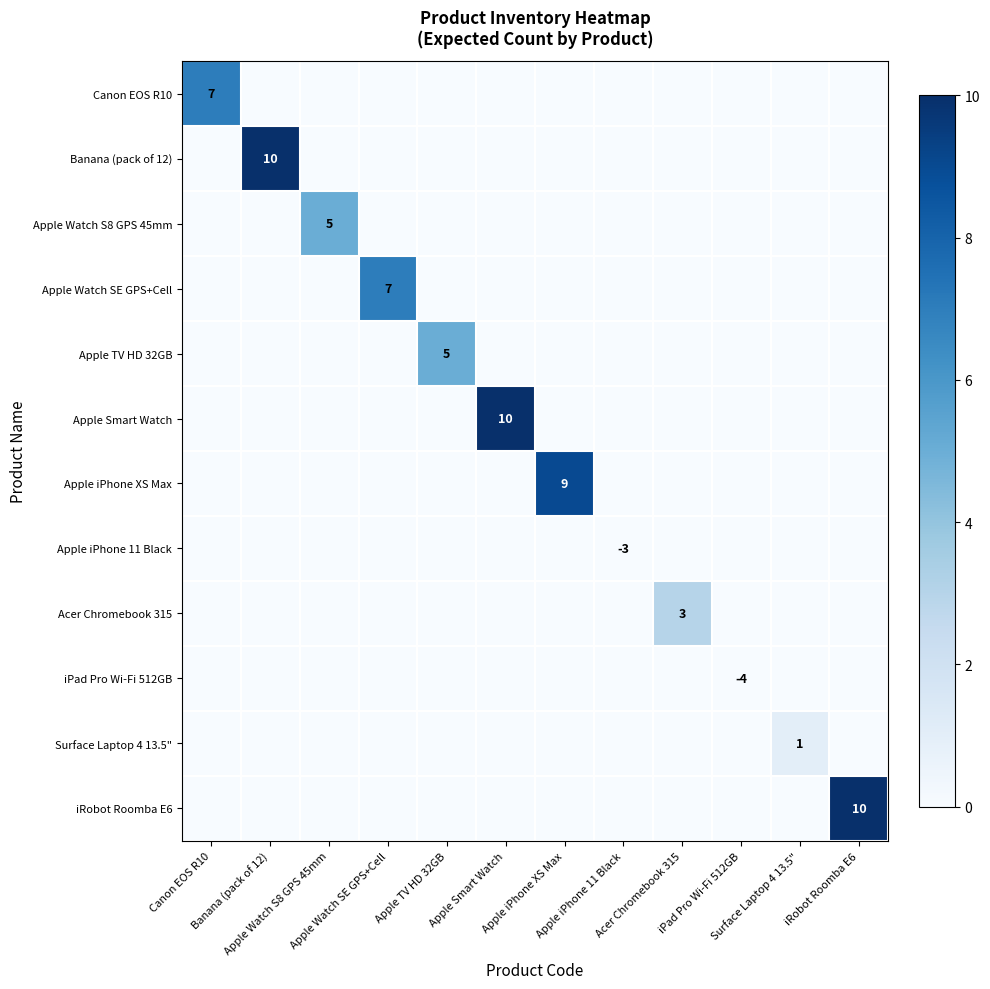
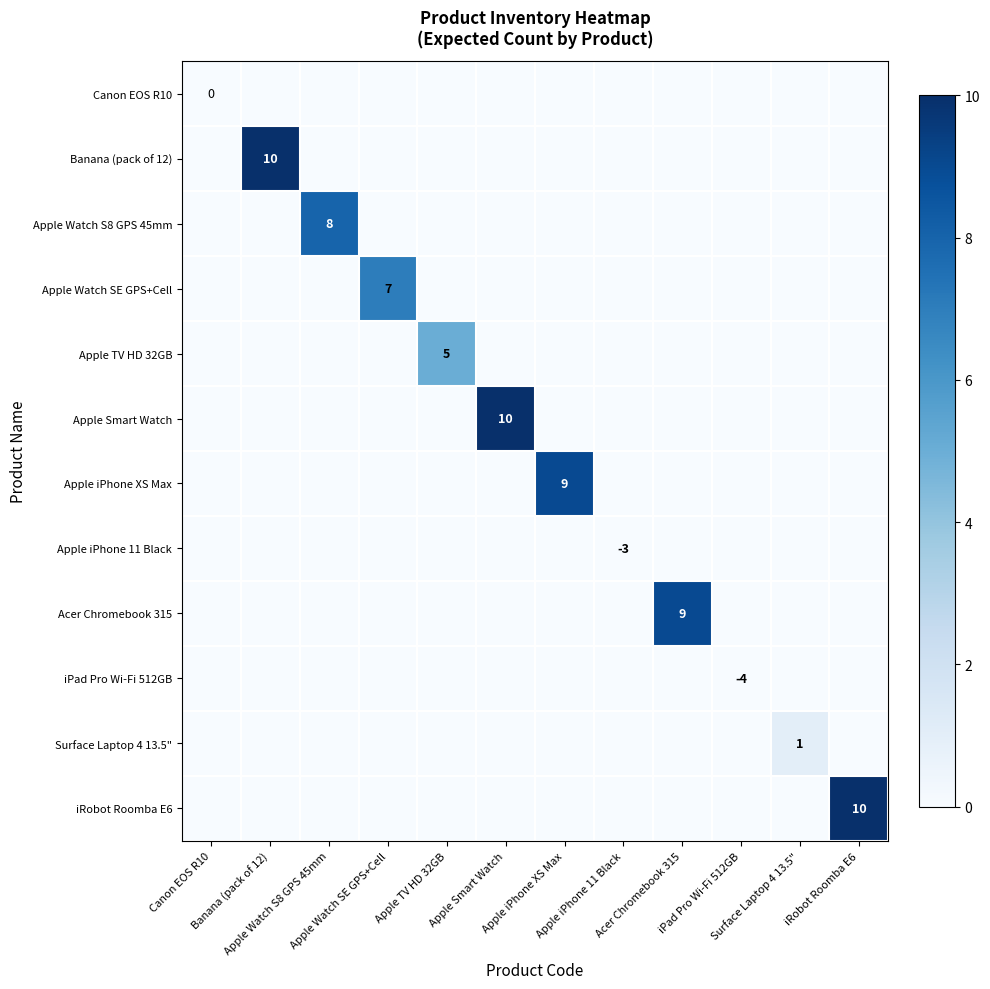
Canon EOS R10, Canon EOS R10: 7 -> 0
Apple Watch S8 GPS 45mm, Apple Watch S8 GPS 45mm: 5 -> 8
Acer Chromebook 315, Acer Chromebook 315: 3 -> 9
